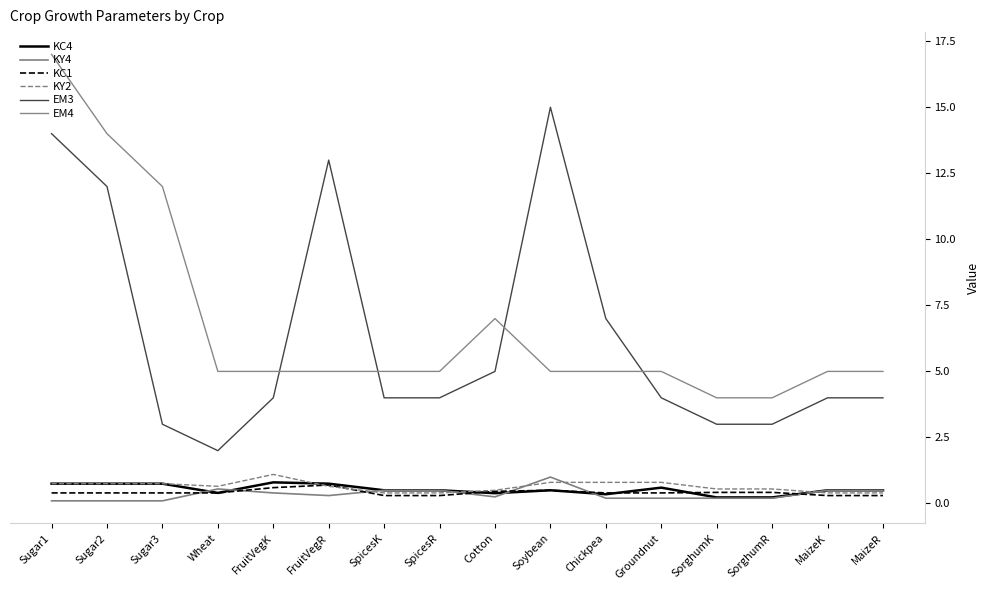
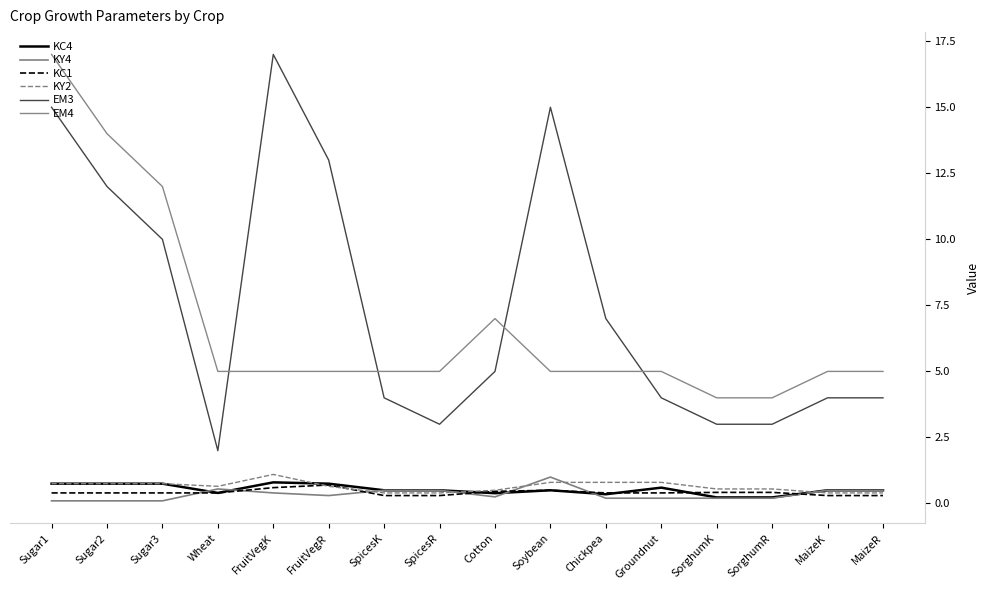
EM3, Sugar1: 14 -> 15
EM3, Sugar3: 3 -> 10
EM3, FruitVegK: 4 -> 17
EM3, SpicesR: 4 -> 3
